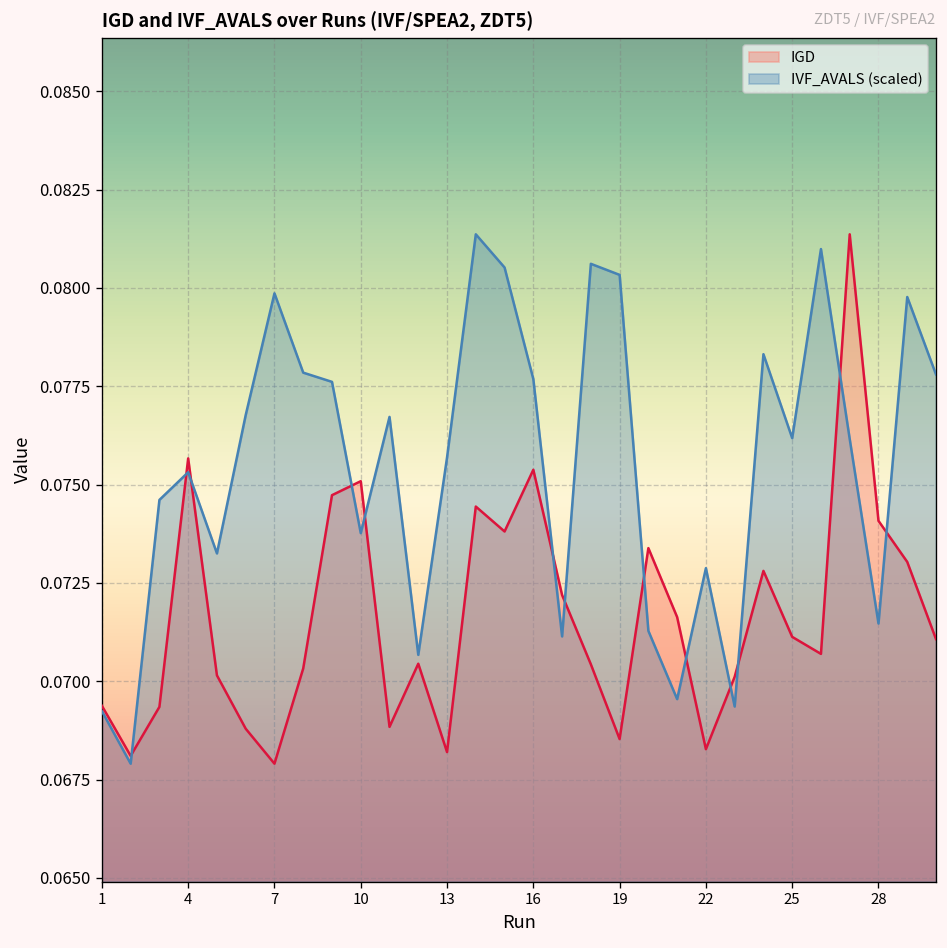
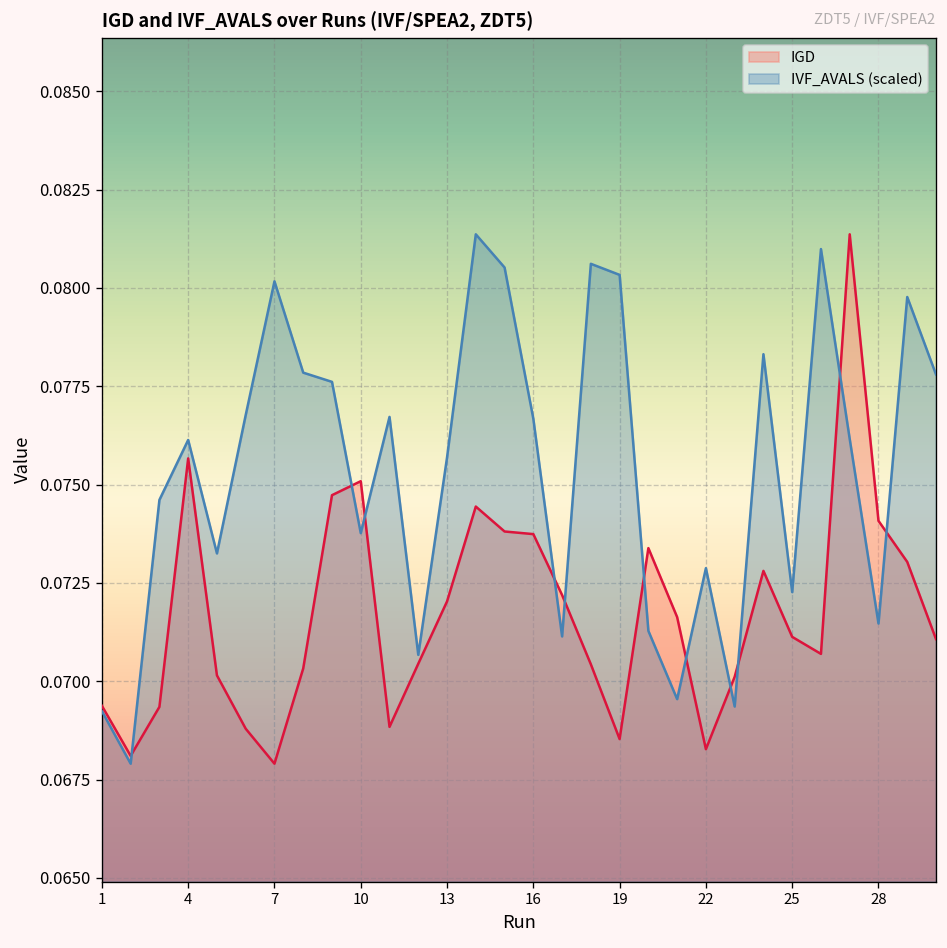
IVF_AVALS (scaled), 4: 0.0753 -> 0.0761
IVF_AVALS (scaled), 7: 0.0799 -> 0.0802
IGD, 13: 0.0682 -> 0.0720
IGD, 16: 0.0754 -> 0.0737
IVF_AVALS (scaled), 16: 0.0777 -> 0.0767
IVF_AVALS (scaled), 25: 0.0762 -> 0.0723
